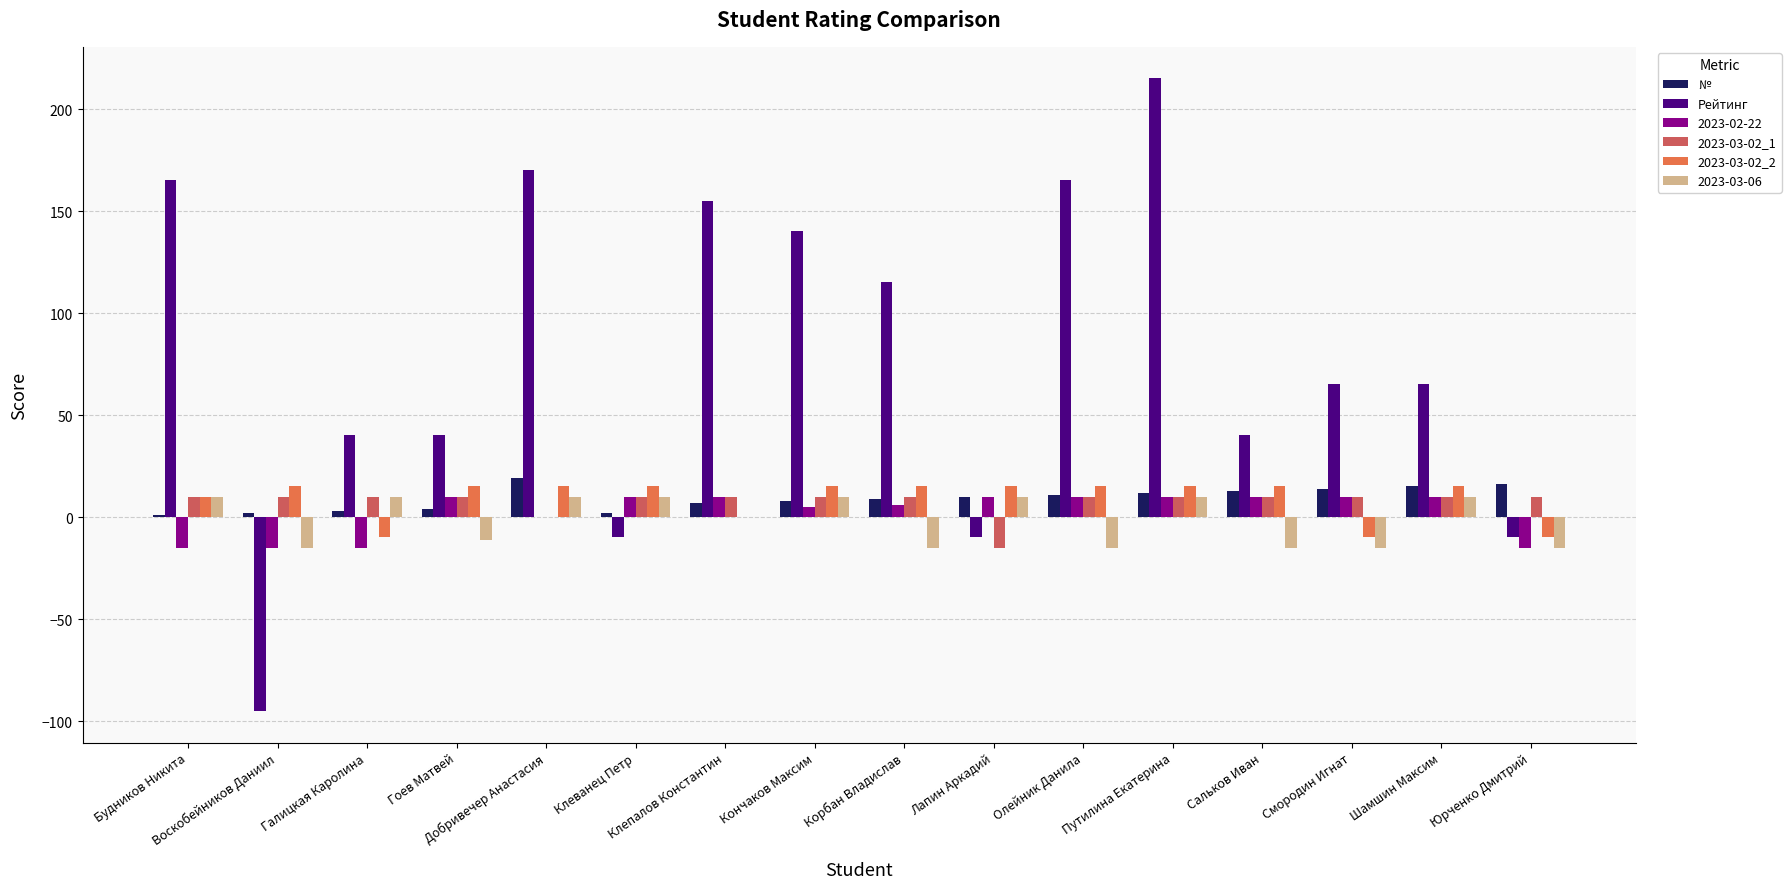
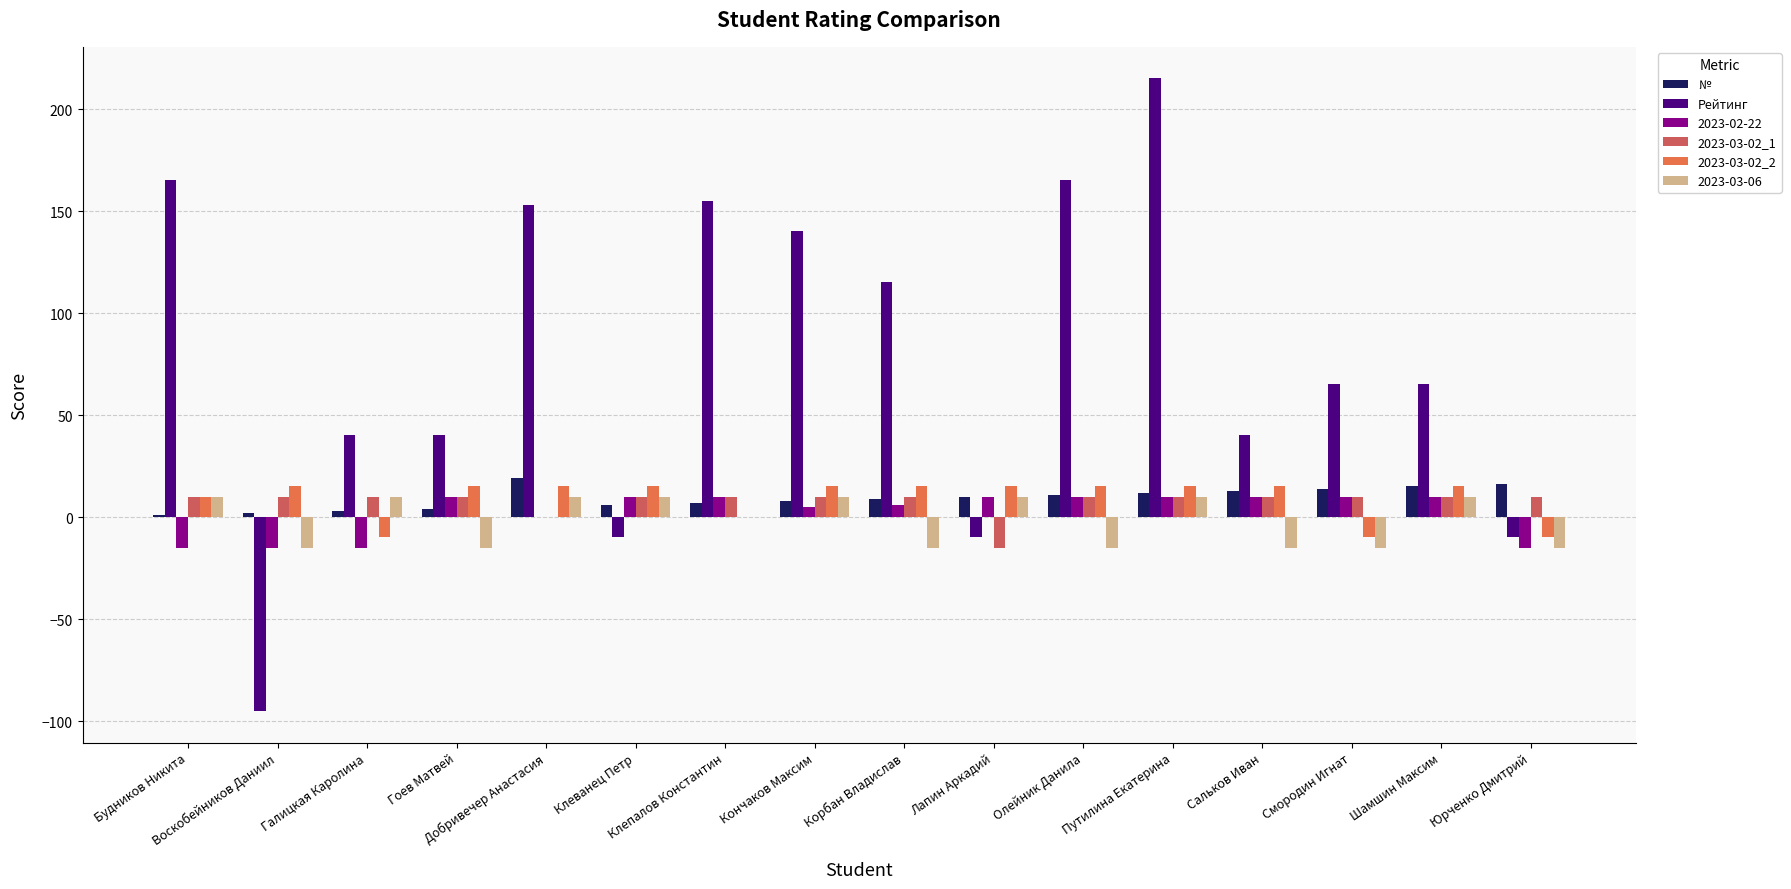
2023-03-06, Гоев Матвей: -11 -> -15
Рейтинг, Добривечер Анастасия: 170 -> 153
№, Клеванец Петр: 2 -> 6
